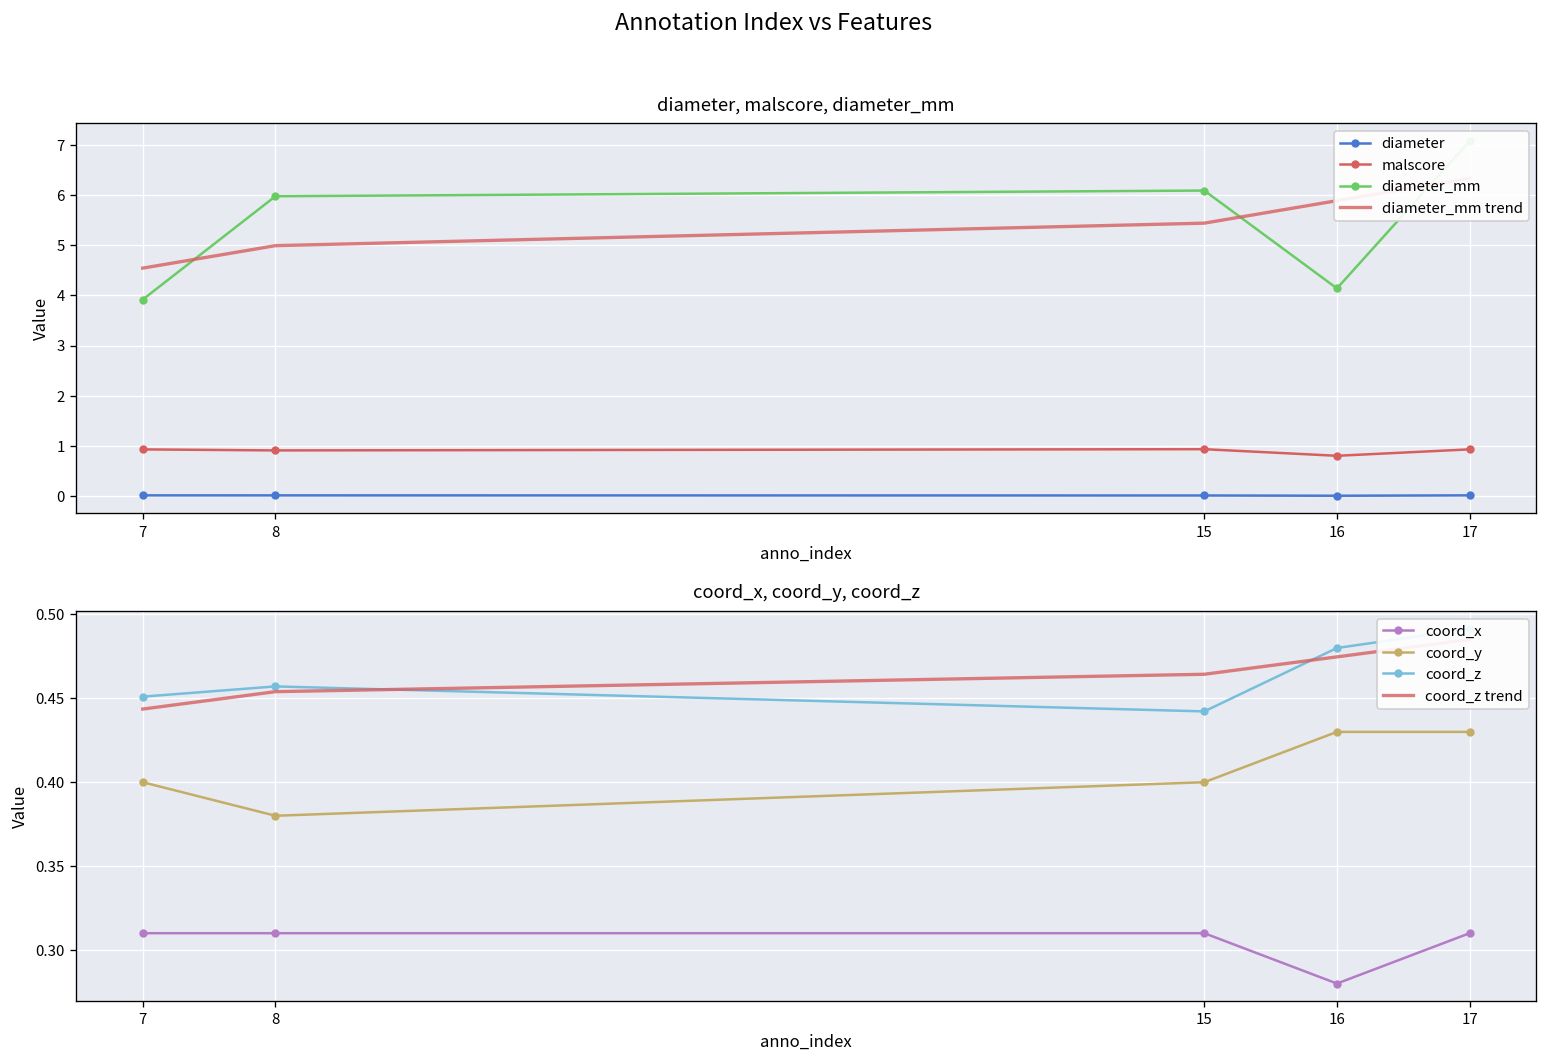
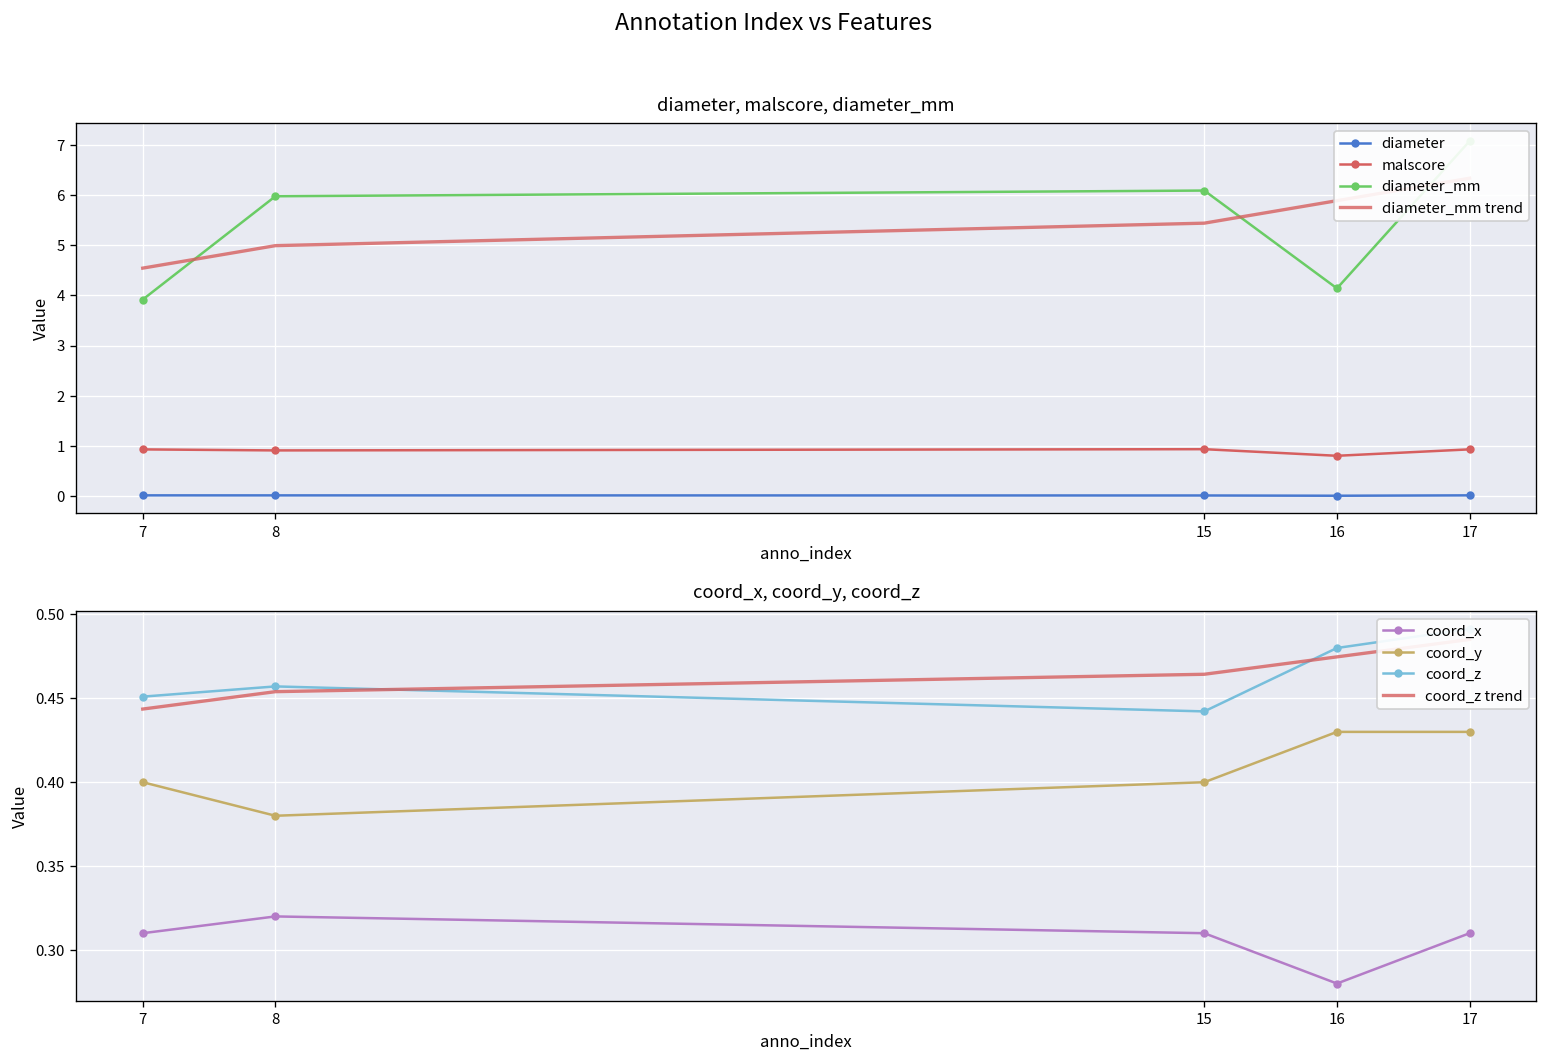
coord_x, coord_y, coord_z, coord_x, 8: 0.31 -> 0.32
